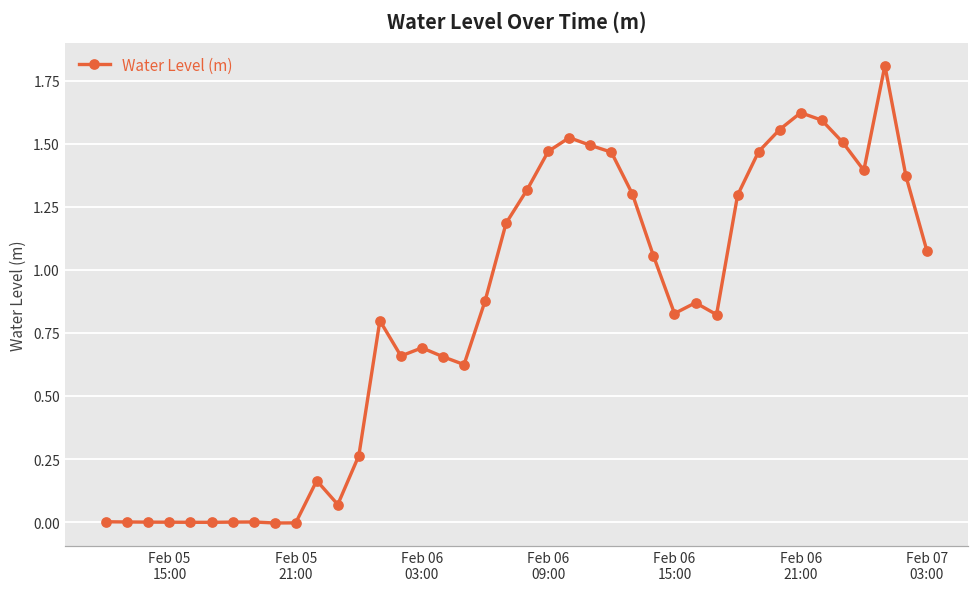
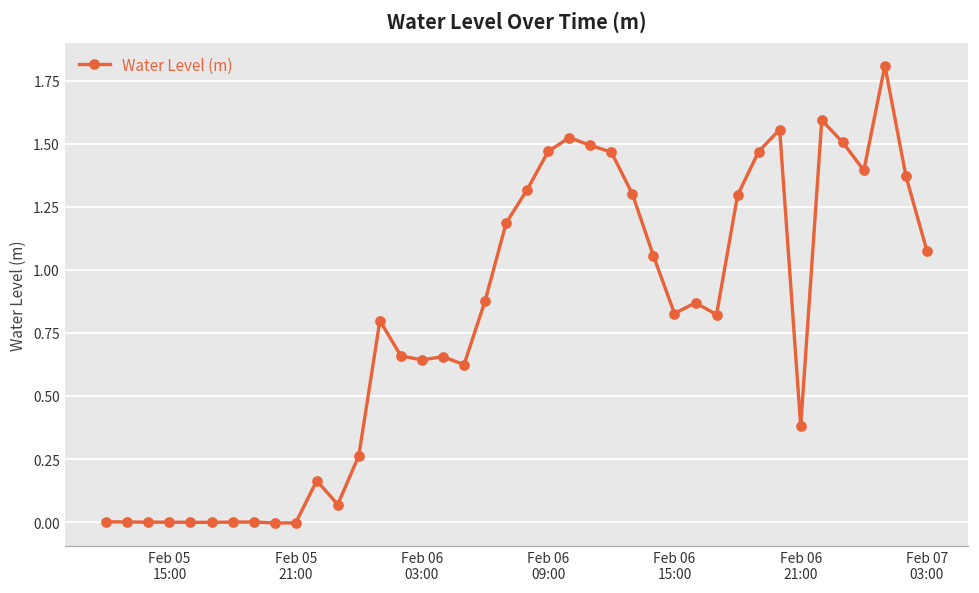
Feb 06 03:00: 0.69 -> 0.64
Feb 06 21:00: 1.62 -> 0.38
